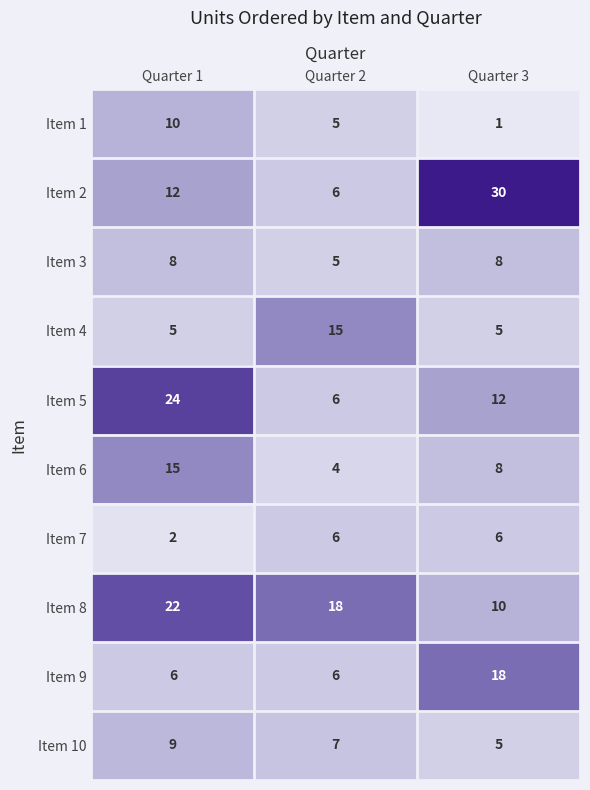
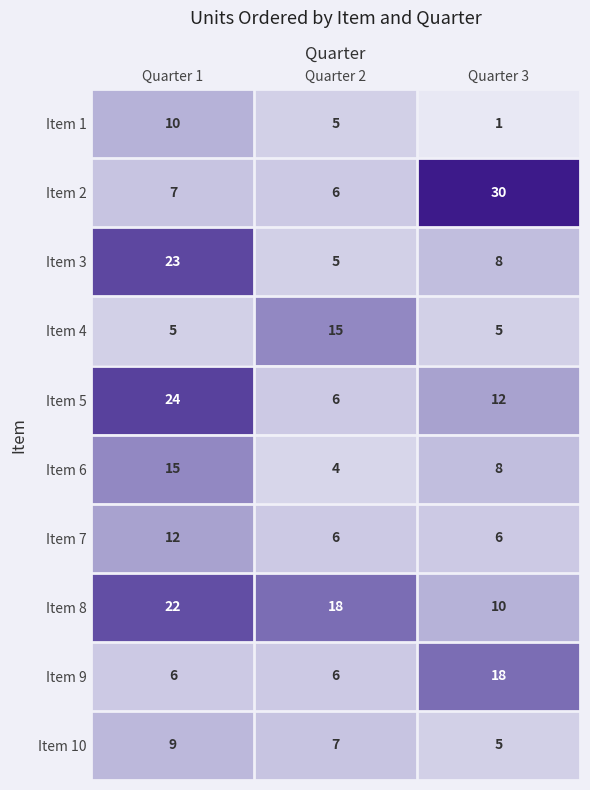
Item 2, Quarter 1: 12 -> 7
Item 3, Quarter 1: 8 -> 23
Item 7, Quarter 1: 2 -> 12
